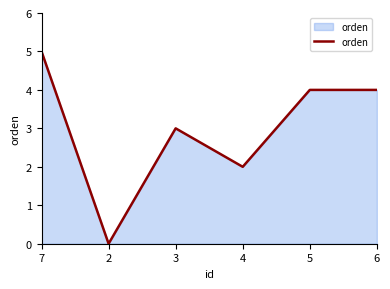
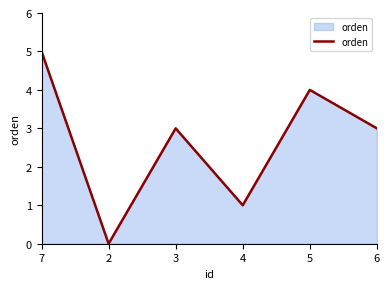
4: 2 -> 1
6: 4 -> 3
